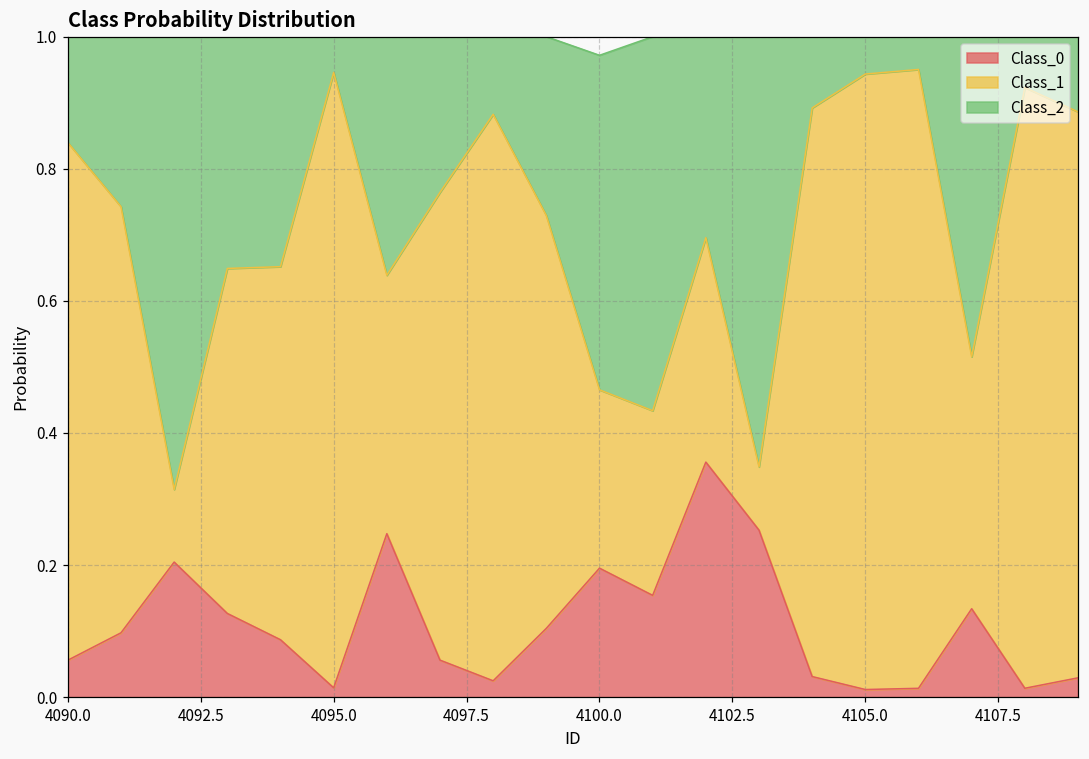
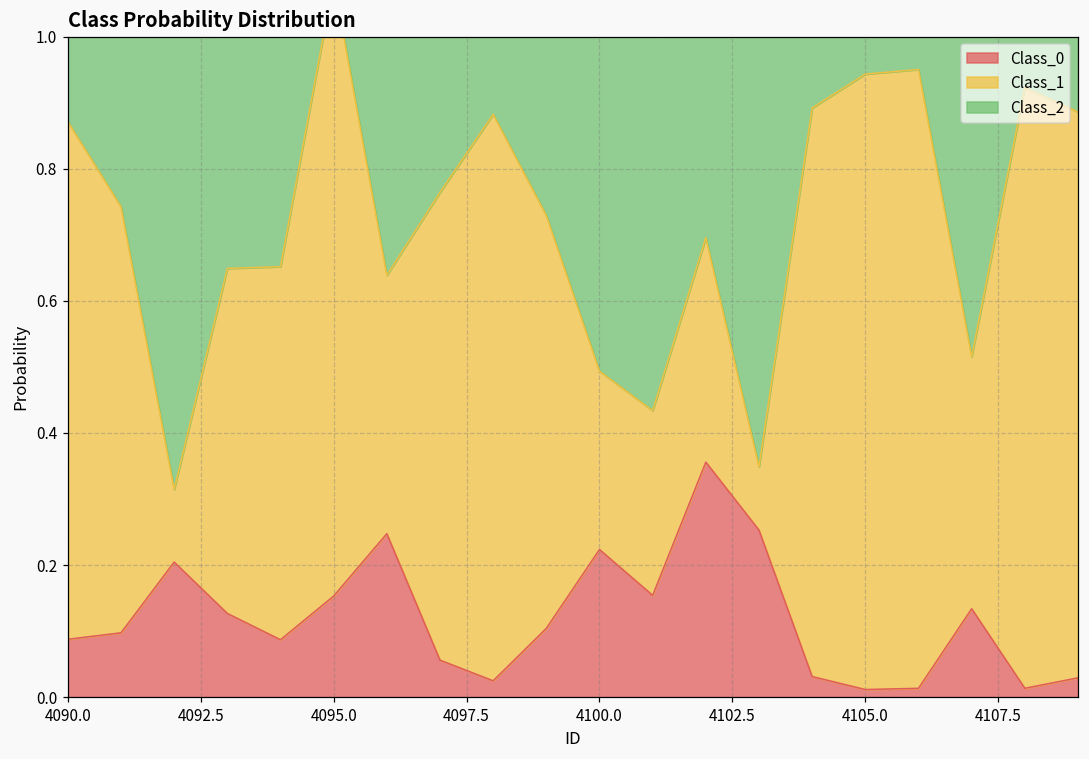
Class_0, 4090.0: 0.06 -> 0.09
Class_0, 4095.0: 0.01 -> 0.15
Class_0, 4100.0: 0.20 -> 0.22
